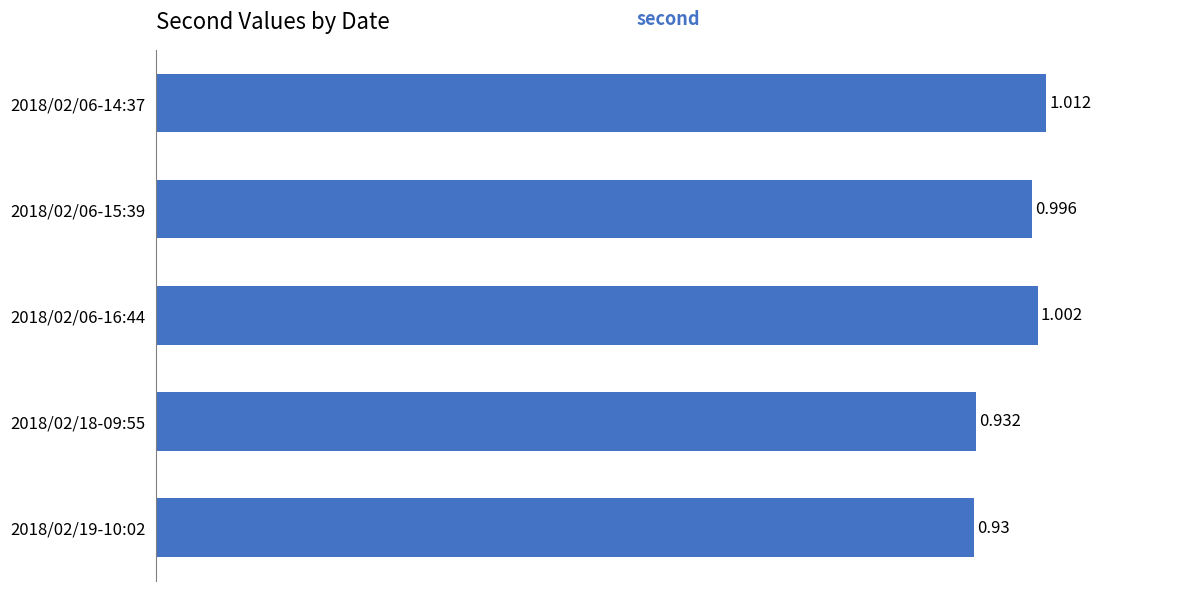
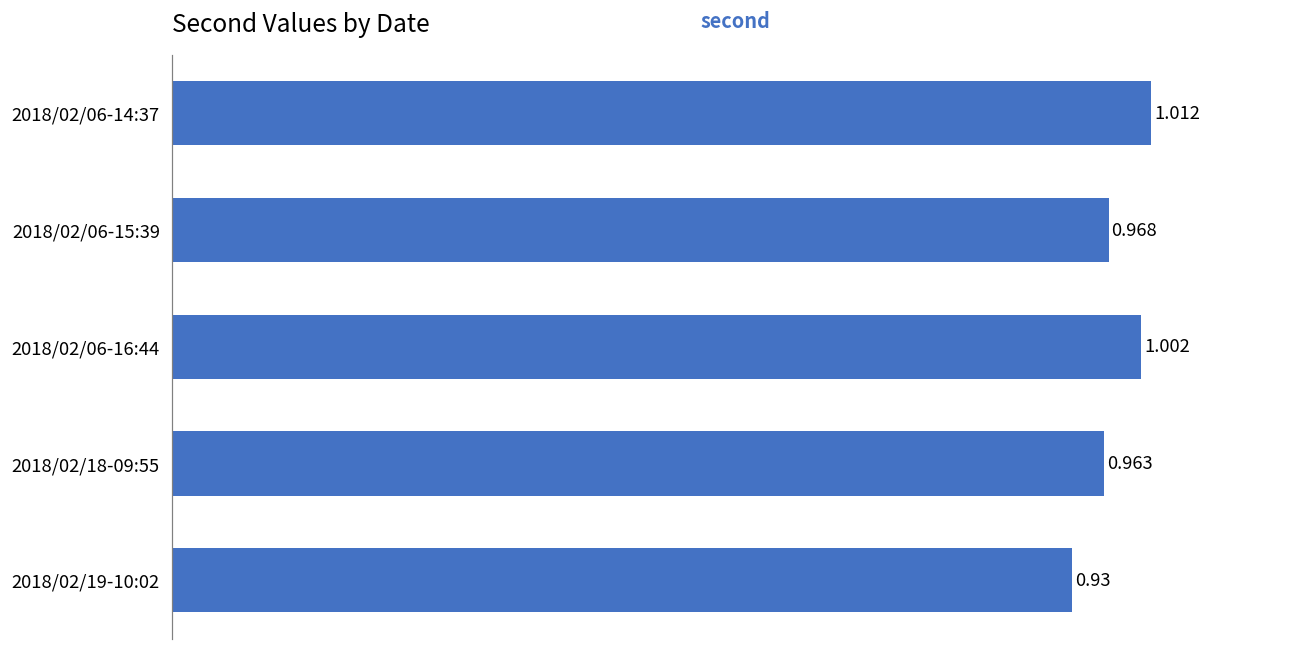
2018/02/06-15:39: 0.996 -> 0.968
2018/02/18-09:55: 0.932 -> 0.963
